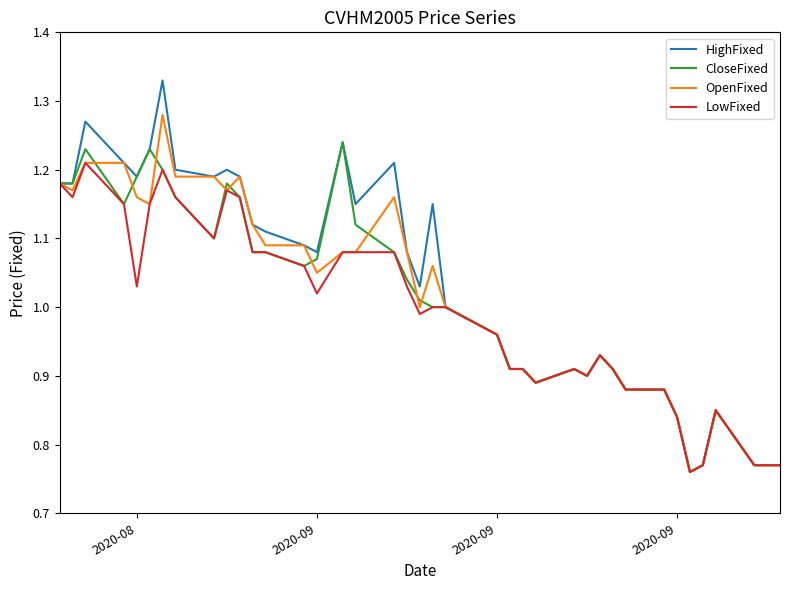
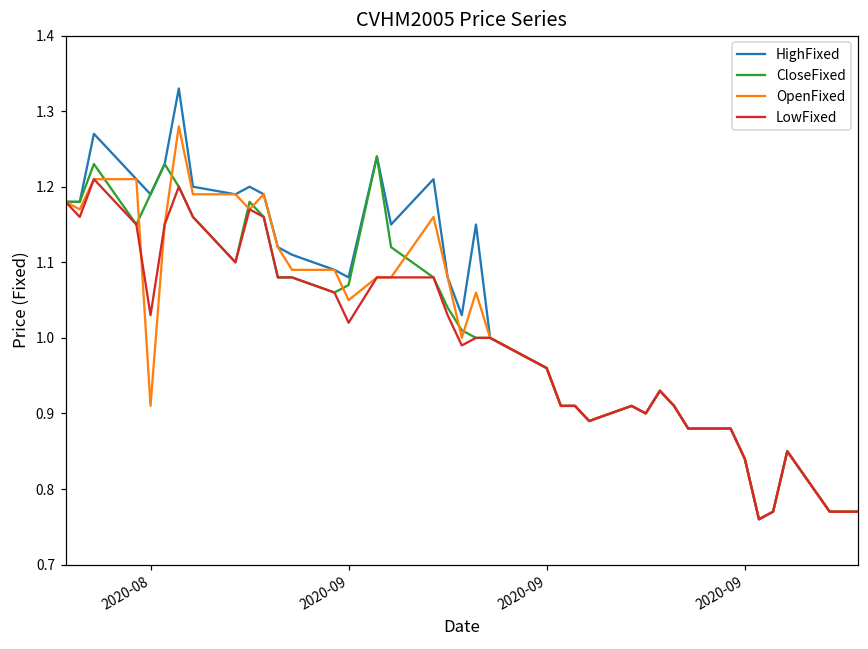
OpenFixed, 2020-08: 1.16 -> 0.91
